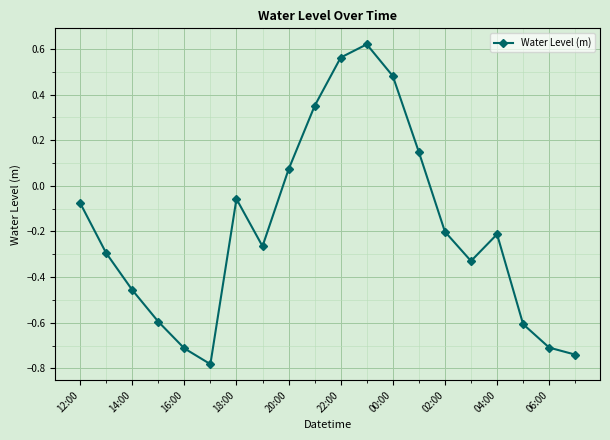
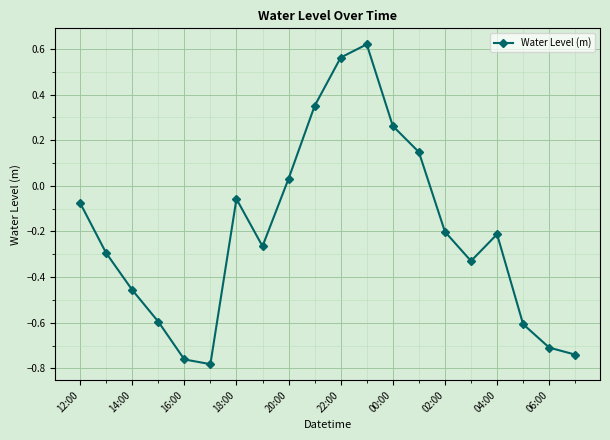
16:00: -0.71 -> -0.76
20:00: 0.07 -> 0.03
00:00: 0.48 -> 0.26
